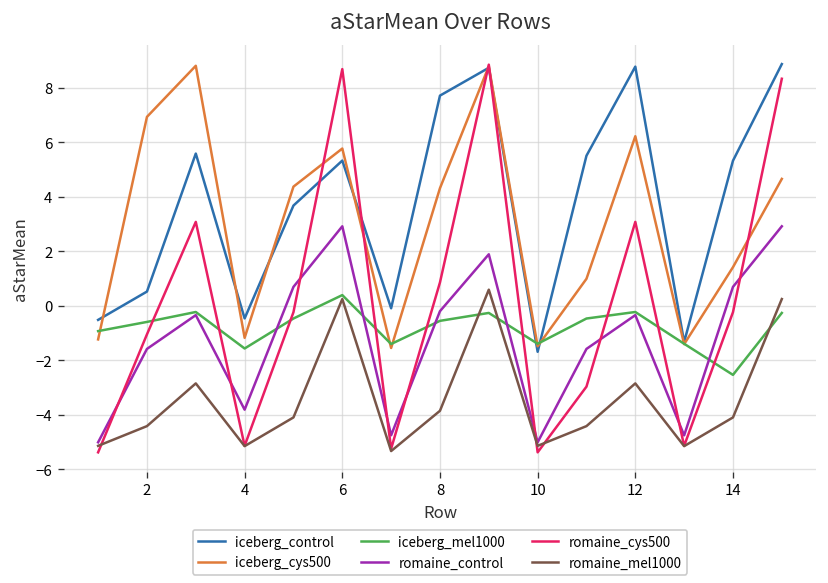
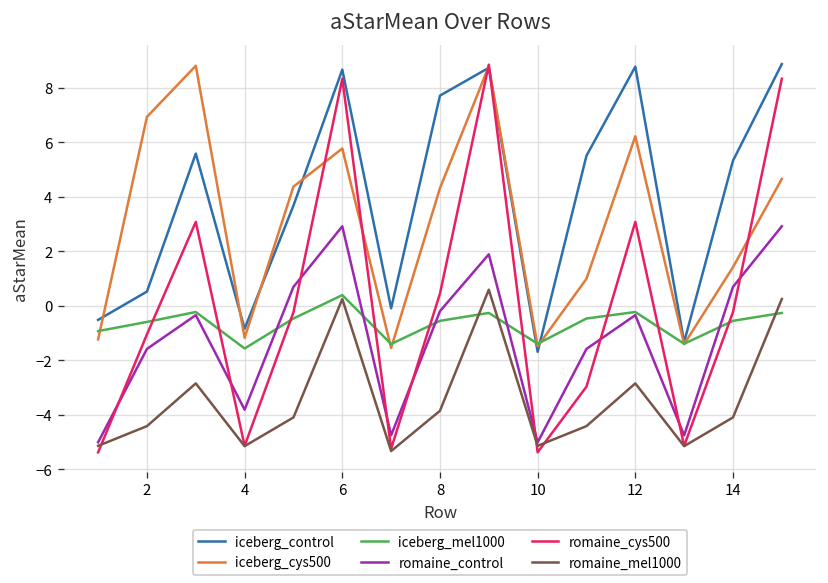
iceberg_control, 4: -0.5 -> -0.8
iceberg_control, 6: 5.3 -> 8.7
romaine_cys500, 6: 8.7 -> 8.3
romaine_cys500, 8: 0.9 -> 0.4
iceberg_mel1000, 14: -2.5 -> -0.5
